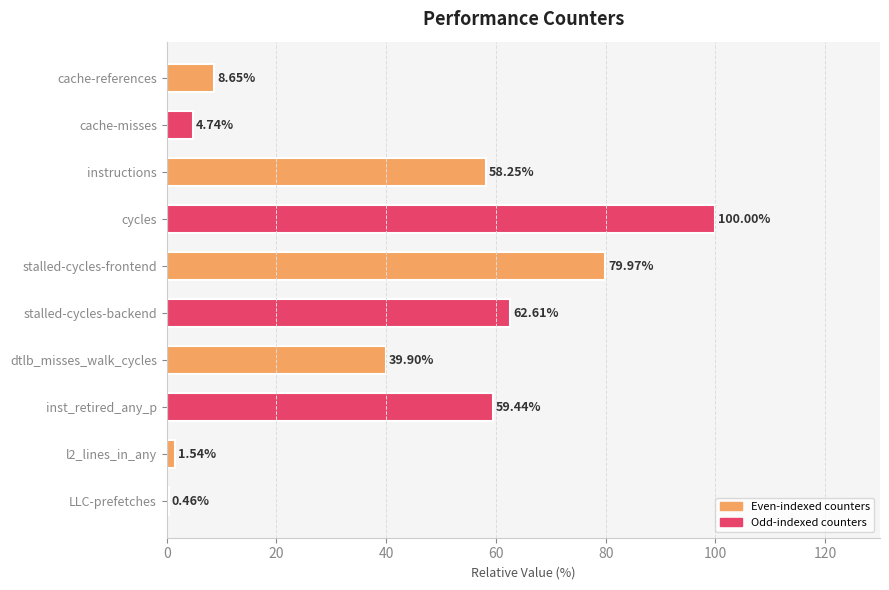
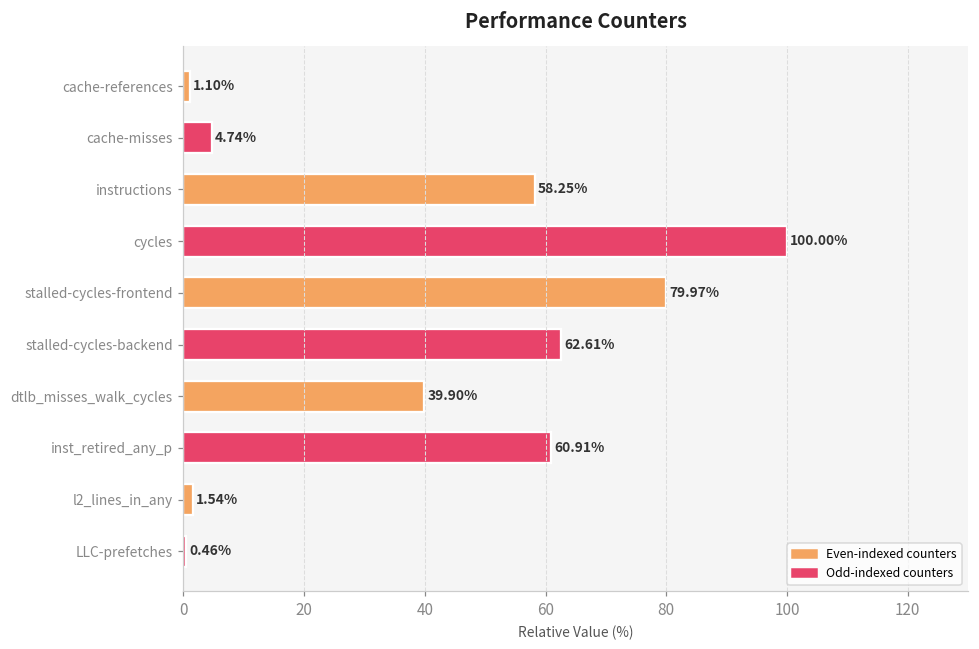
cache-references: 8.65% -> 1.10%
inst_retired_any_p: 59.44% -> 60.91%
